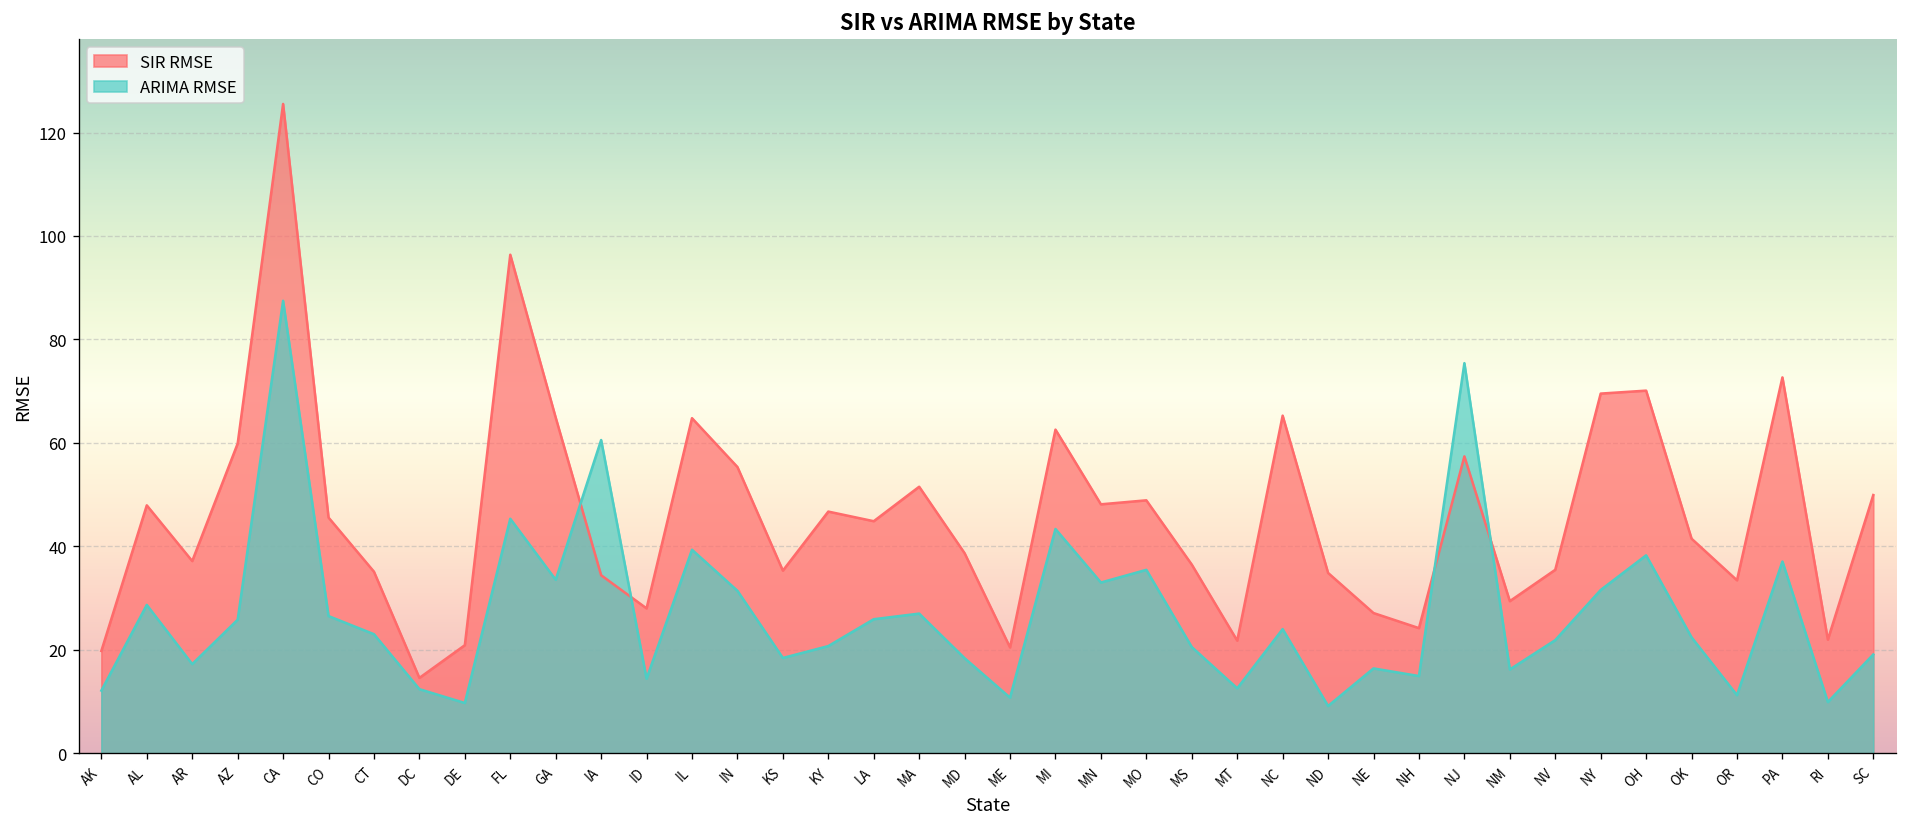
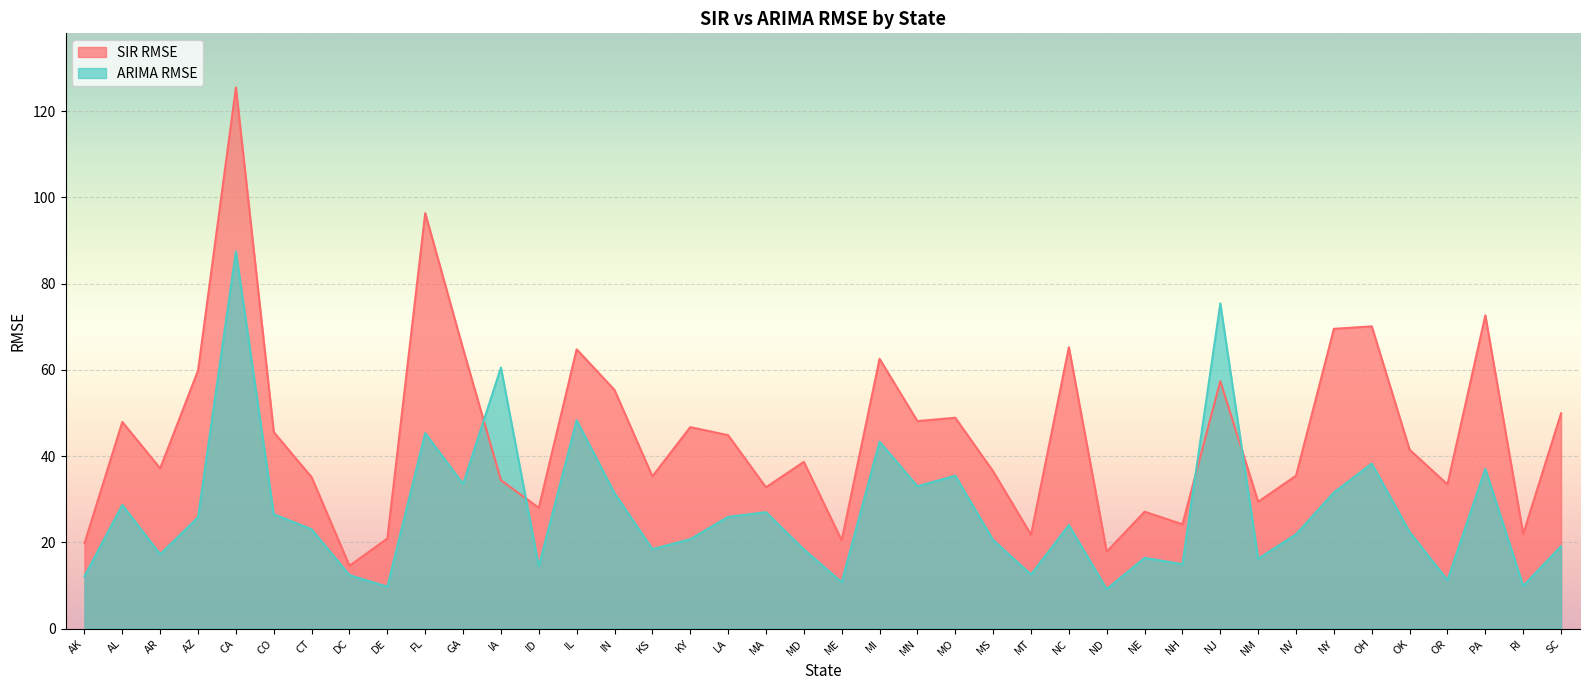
ARIMA RMSE, IL: 39 -> 48
SIR RMSE, MA: 52 -> 33
SIR RMSE, ND: 35 -> 18
